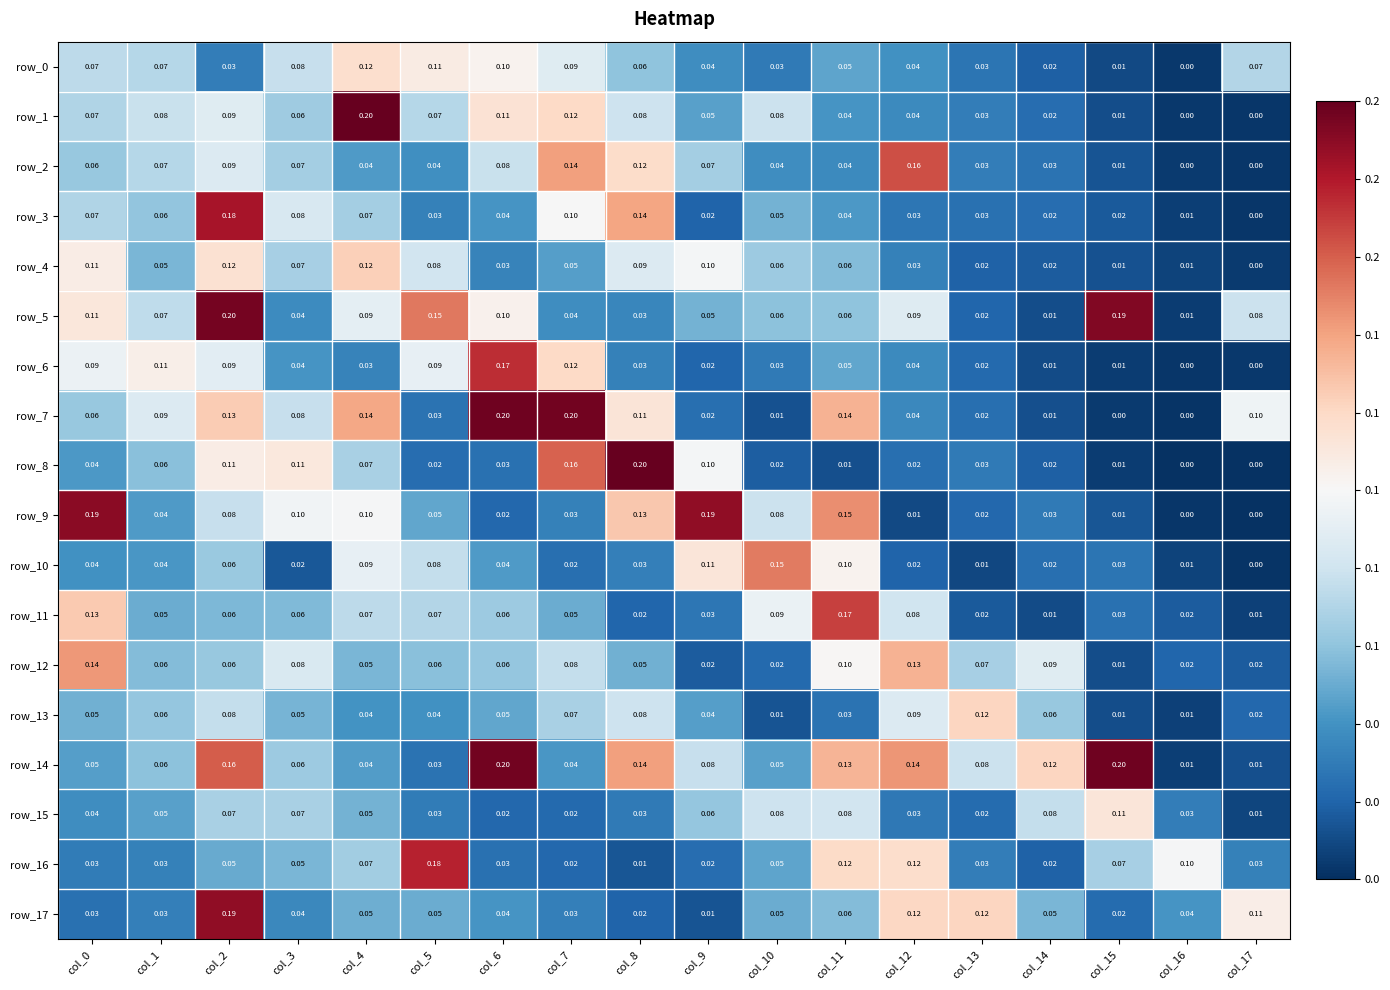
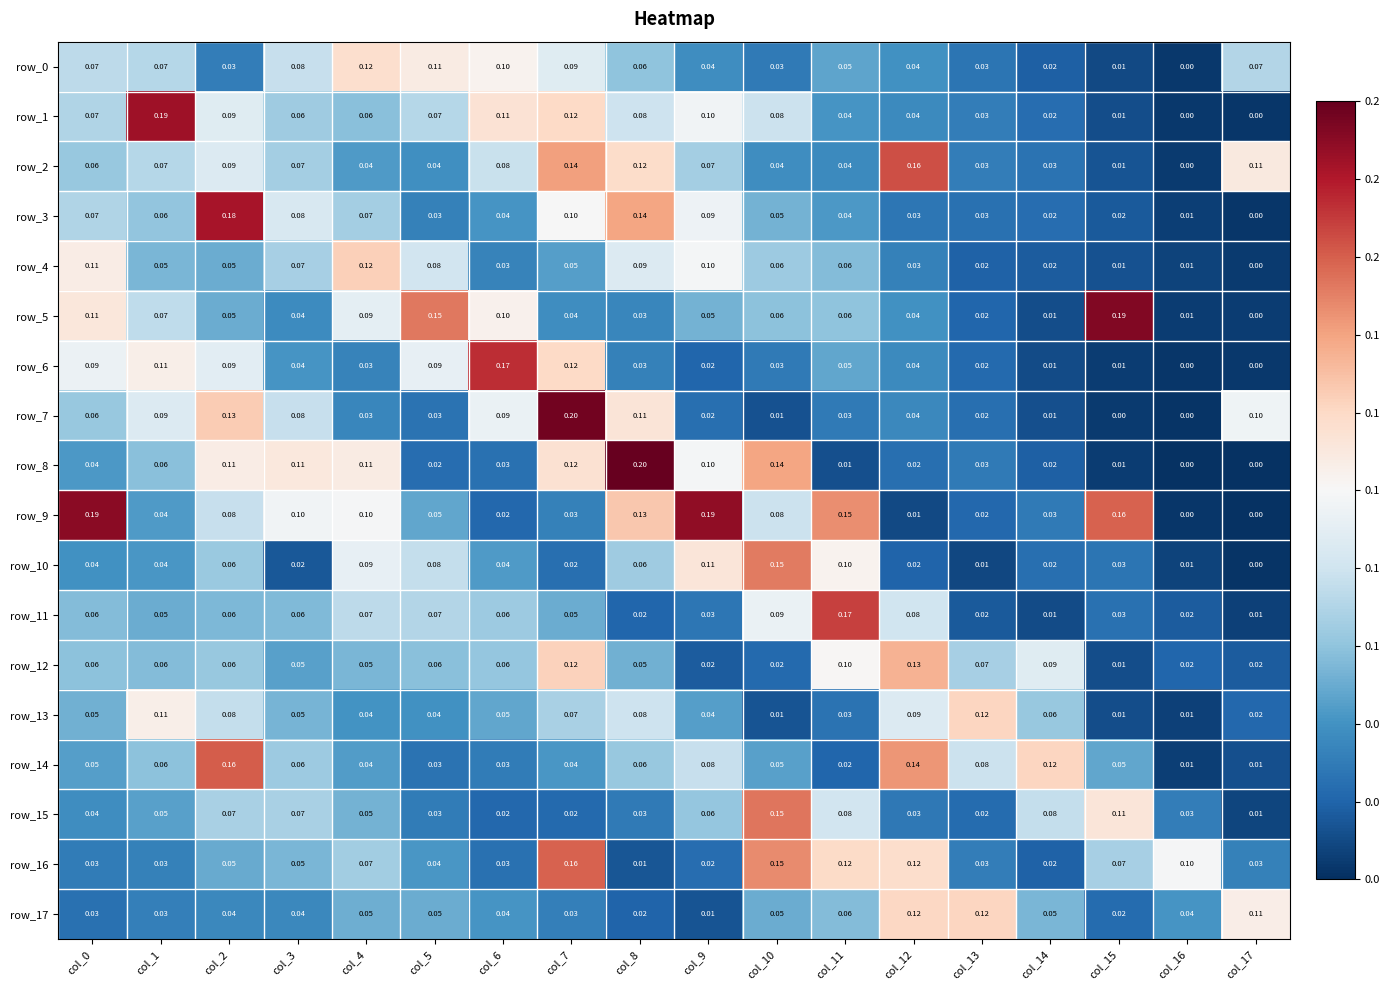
row_1, col_1: 0.08 -> 0.19
row_1, col_4: 0.20 -> 0.06
row_1, col_9: 0.05 -> 0.10
row_2, col_17: 0.00 -> 0.11
row_3, col_9: 0.02 -> 0.09
row_4, col_2: 0.12 -> 0.05
row_5, col_2: 0.20 -> 0.05
row_5, col_12: 0.09 -> 0.04
row_5, col_17: 0.08 -> 0.00
row_7, col_4: 0.14 -> 0.03
row_7, col_6: 0.20 -> 0.09
row_7, col_11: 0.14 -> 0.03
row_8, col_4: 0.07 -> 0.11
row_8, col_7: 0.16 -> 0.12
row_8, col_10: 0.02 -> 0.14
row_9, col_15: 0.01 -> 0.16
row_10, col_8: 0.03 -> 0.06
row_11, col_0: 0.13 -> 0.06
row_12, col_0: 0.14 -> 0.06
row_12, col_3: 0.08 -> 0.05
row_12, col_7: 0.08 -> 0.12
row_13, col_1: 0.06 -> 0.11
row_14, col_6: 0.20 -> 0.03
row_14, col_8: 0.14 -> 0.06
row_14, col_11: 0.13 -> 0.02
row_14, col_15: 0.20 -> 0.05
row_15, col_10: 0.08 -> 0.15
row_16, col_5: 0.18 -> 0.04
row_16, col_7: 0.02 -> 0.16
row_16, col_10: 0.05 -> 0.15
row_17, col_2: 0.19 -> 0.04
